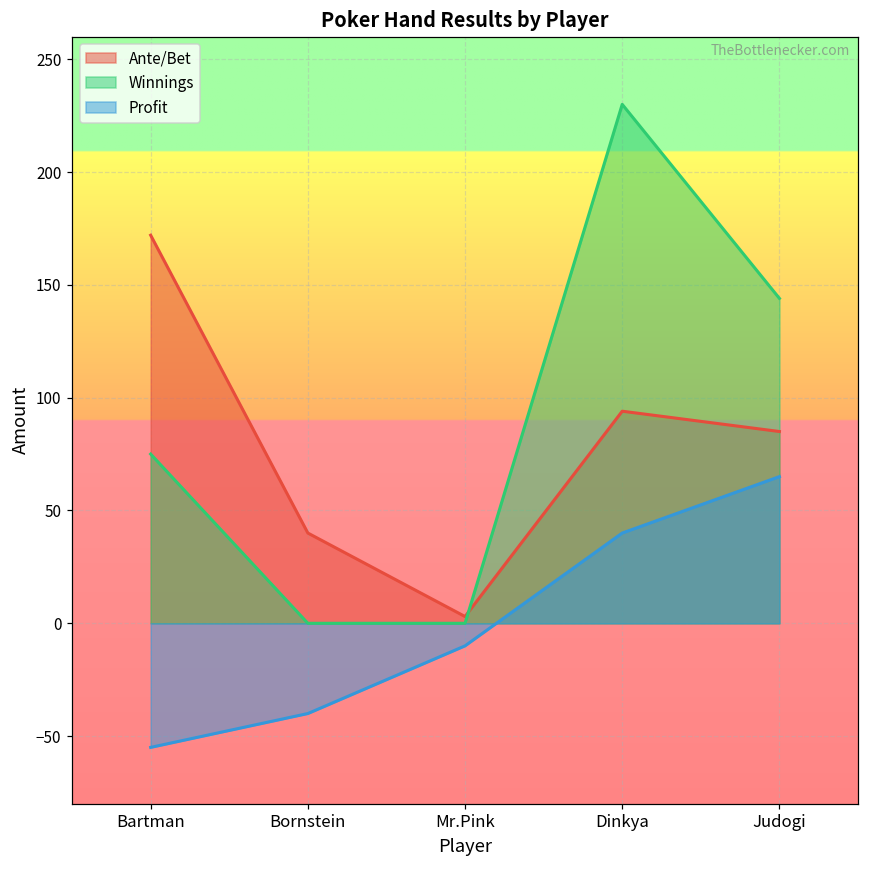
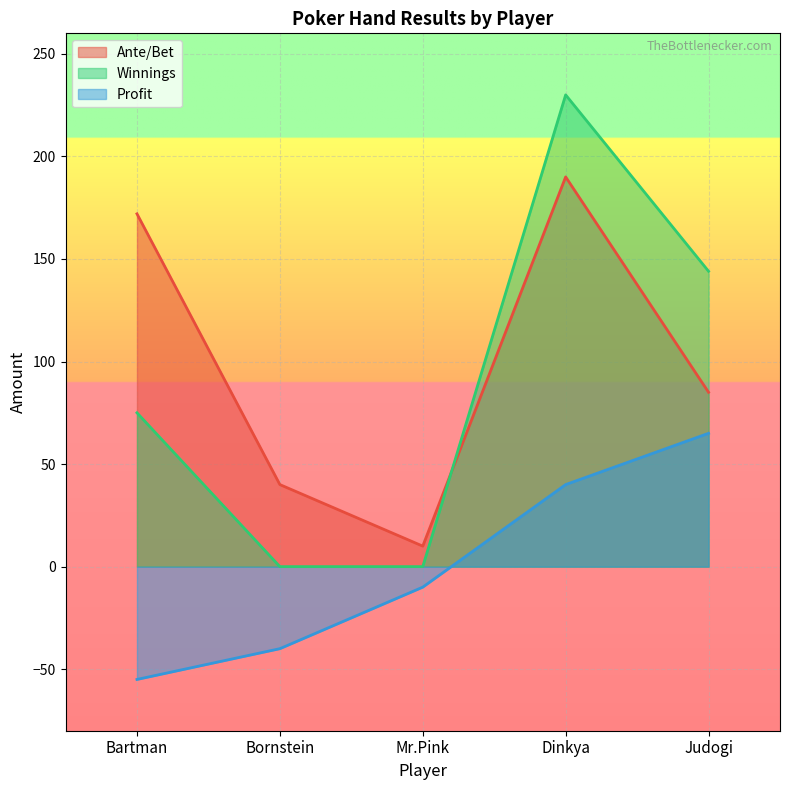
Ante/Bet, Mr.Pink: 3 -> 10
Ante/Bet, Dinkya: 94 -> 190
